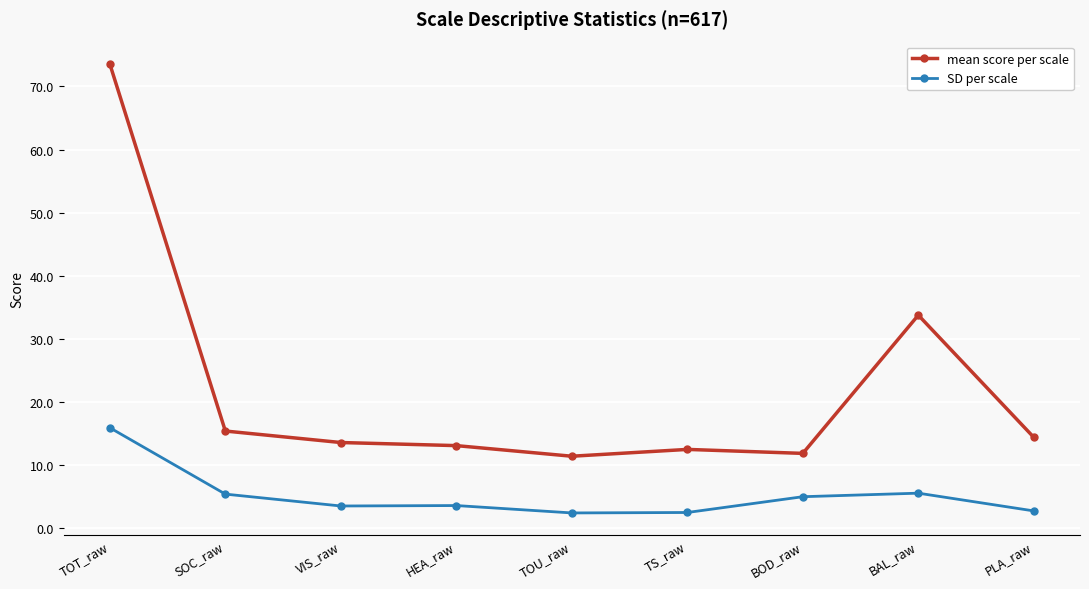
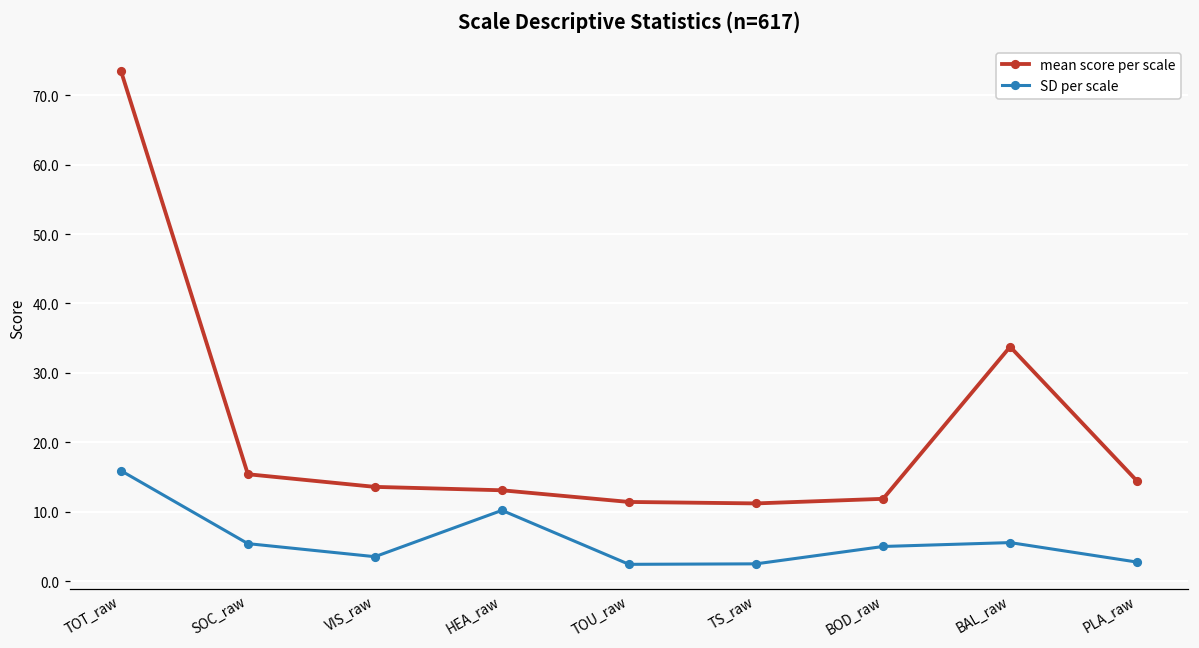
SD per scale, HEA_raw: 4 -> 10
mean score per scale, TS_raw: 13 -> 11
